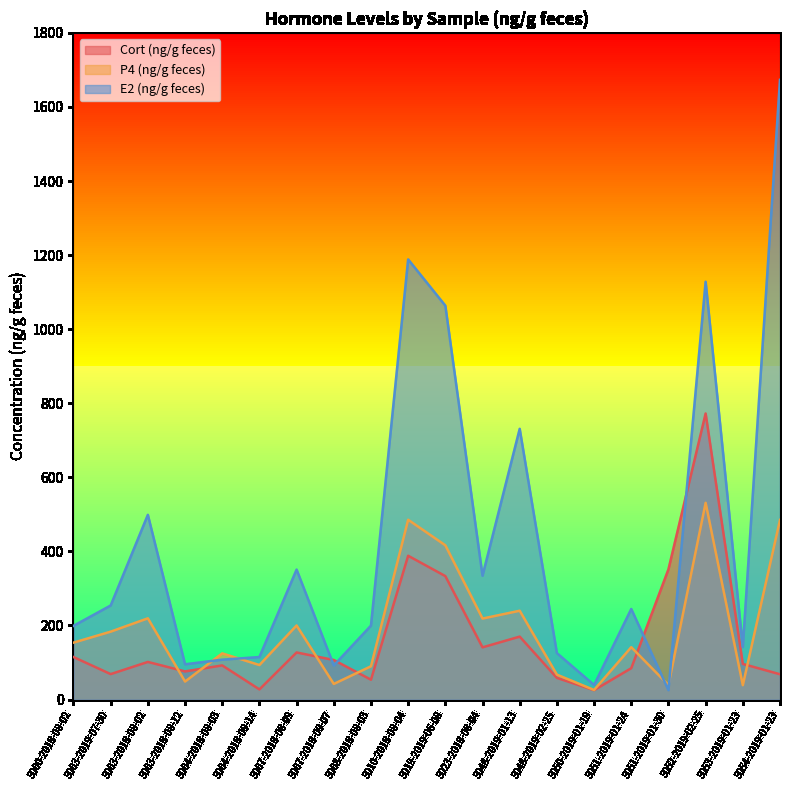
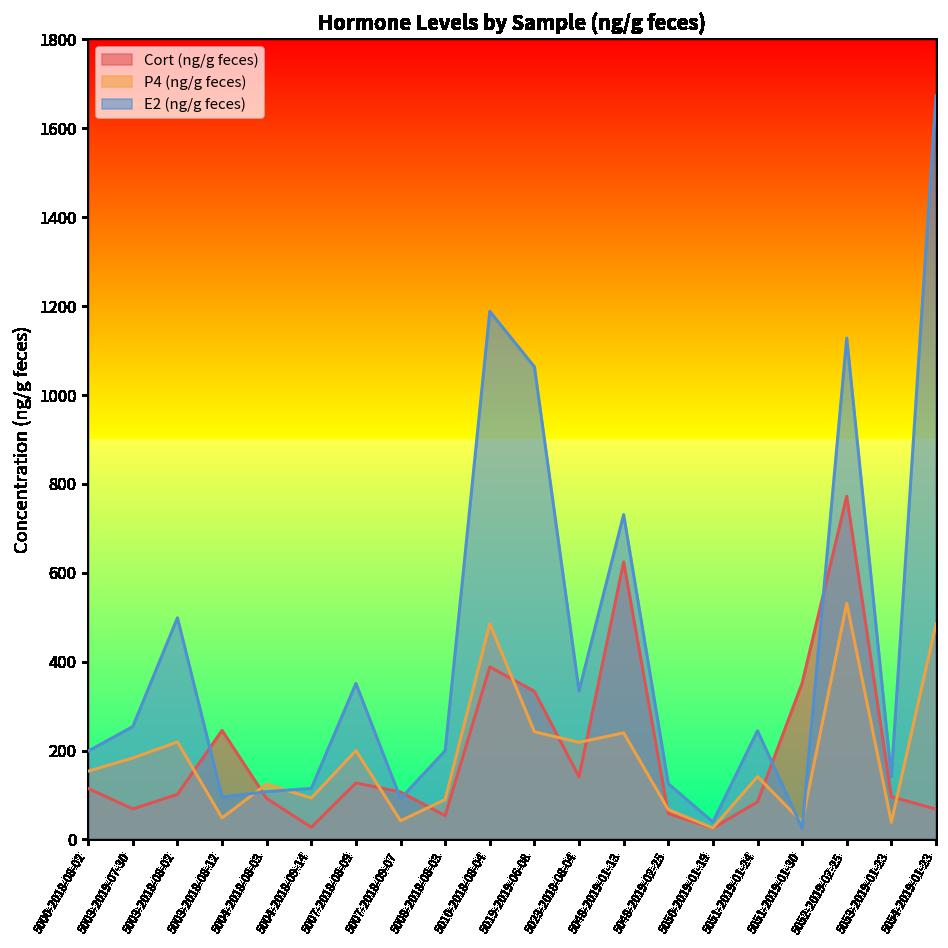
Cort (ng/g feces), 5003-2018-08-12: 80 -> 250
P4 (ng/g feces), 5019-2019-06-08: 420 -> 240
Cort (ng/g feces), 5048-2019-01-13: 170 -> 620
